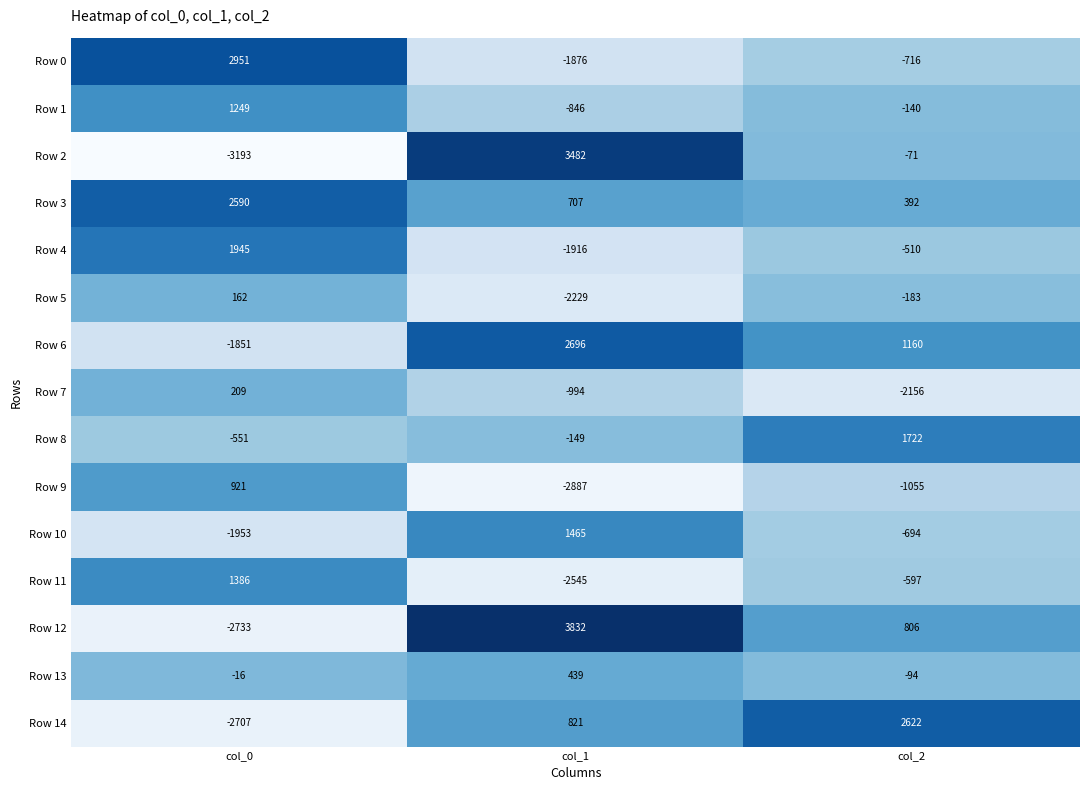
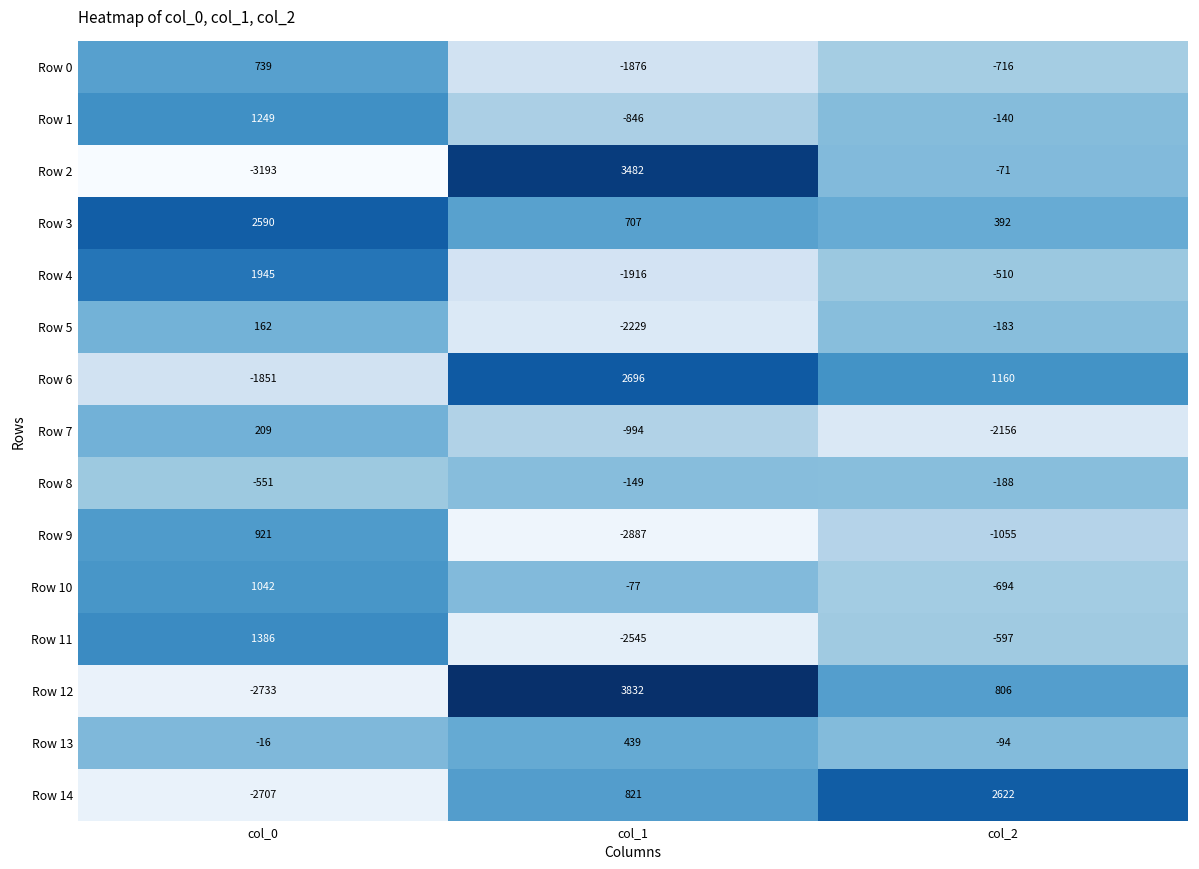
Row 0, col_0: 2951 -> 739
Row 8, col_2: 1722 -> -188
Row 10, col_0: -1953 -> 1042
Row 10, col_1: 1465 -> -77
